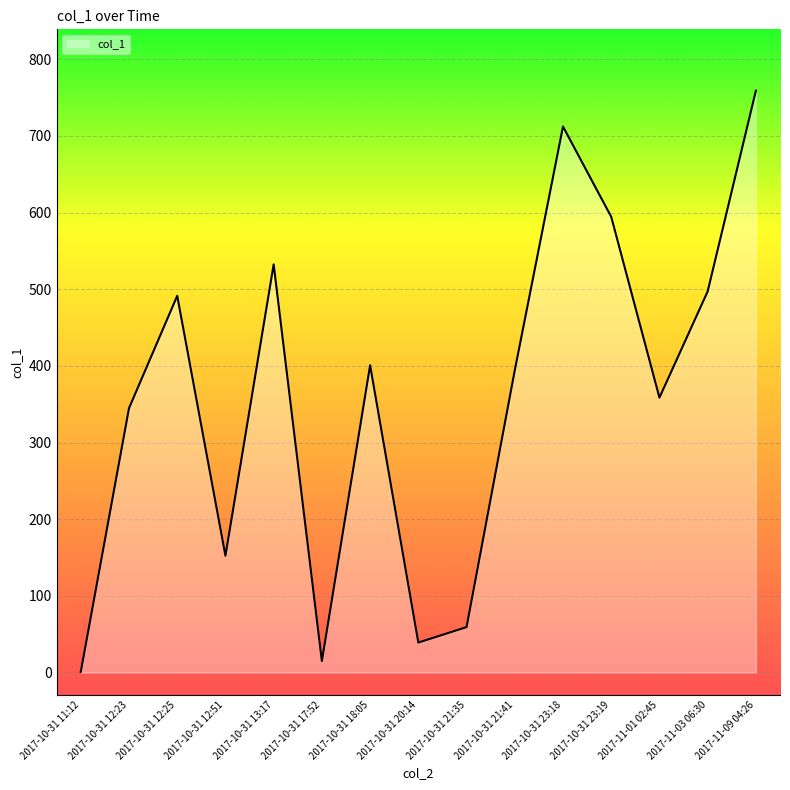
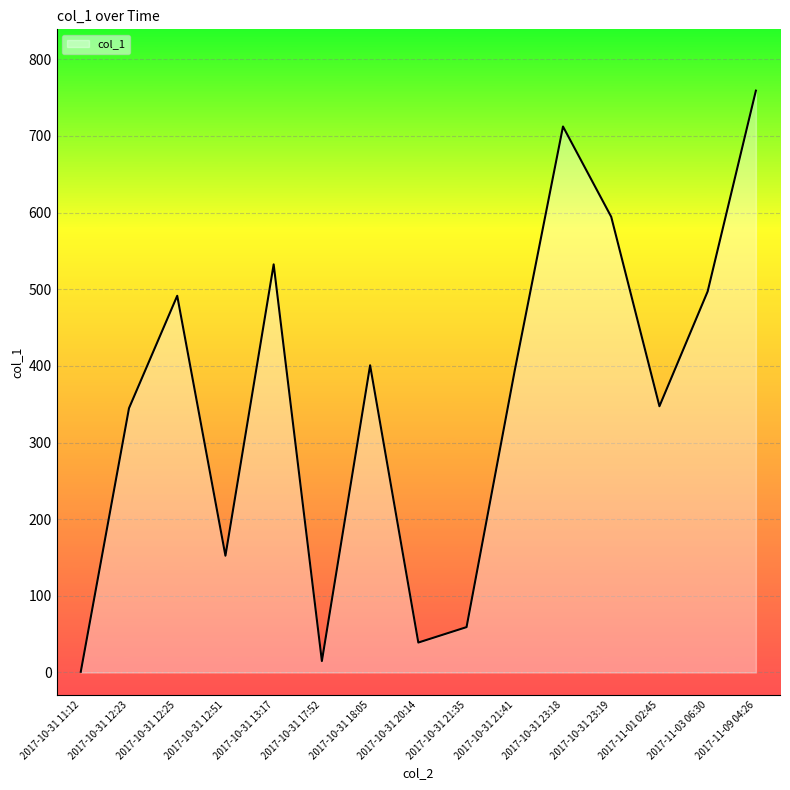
2017-11-01 02:45: 360 -> 350
